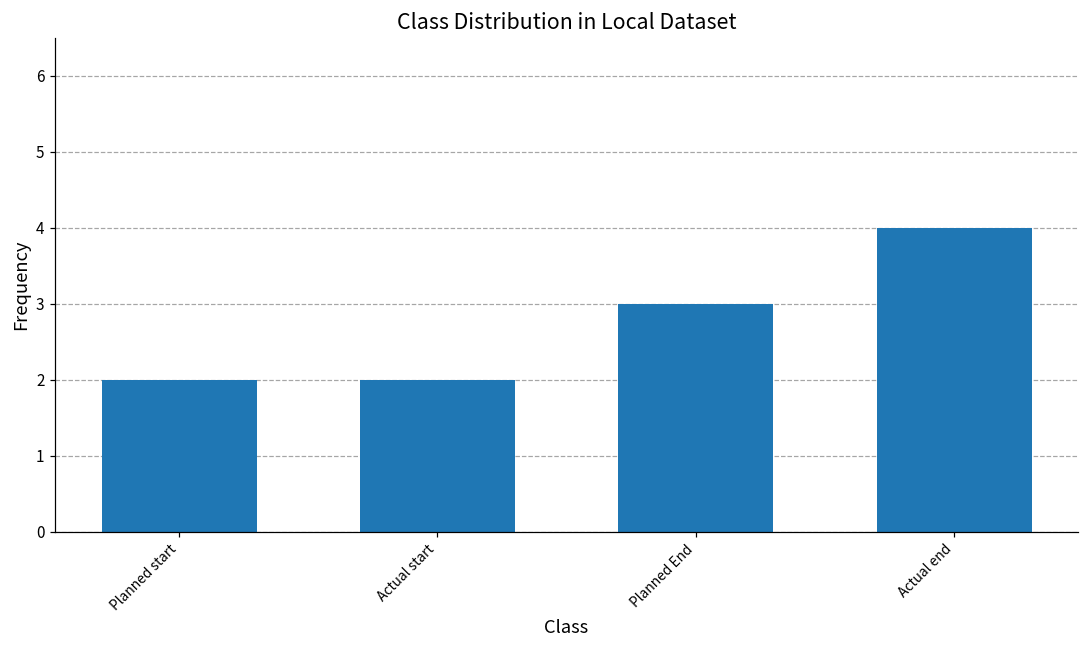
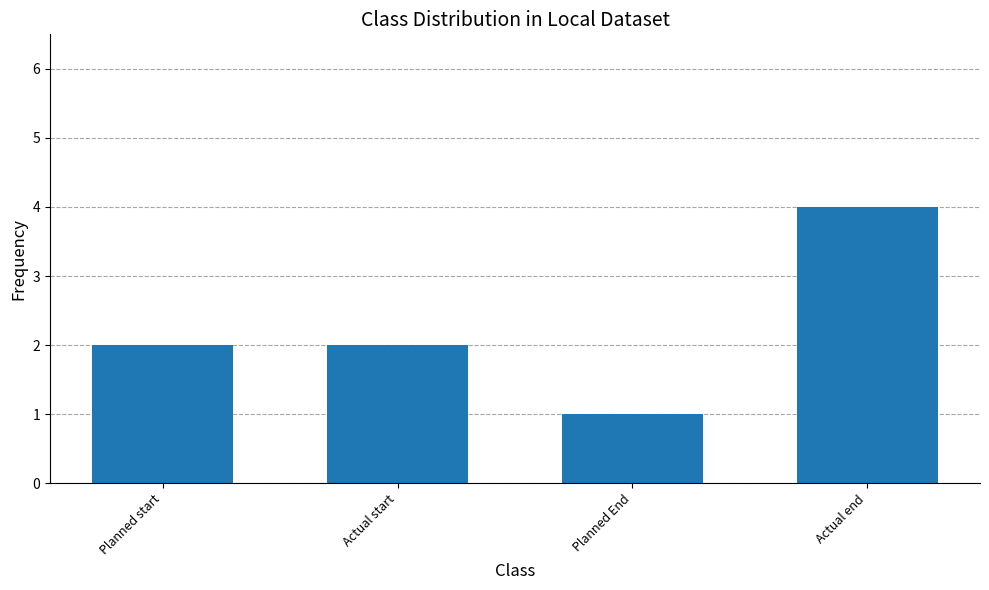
Planned End: 3 -> 1
